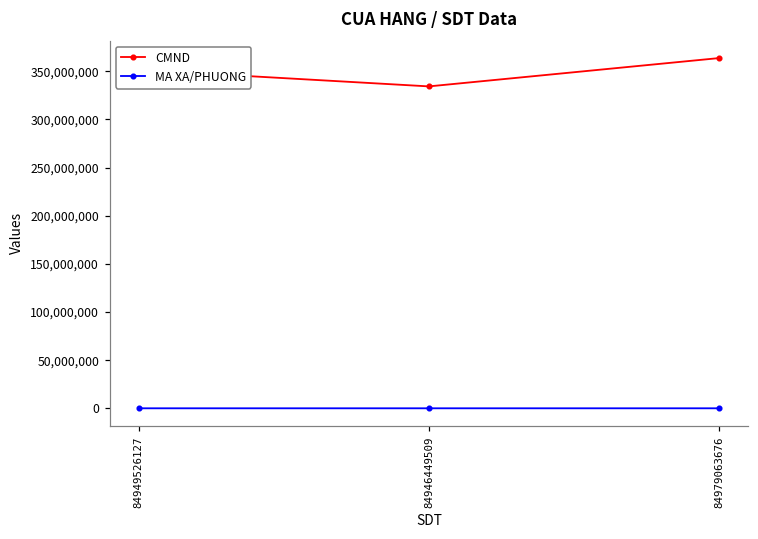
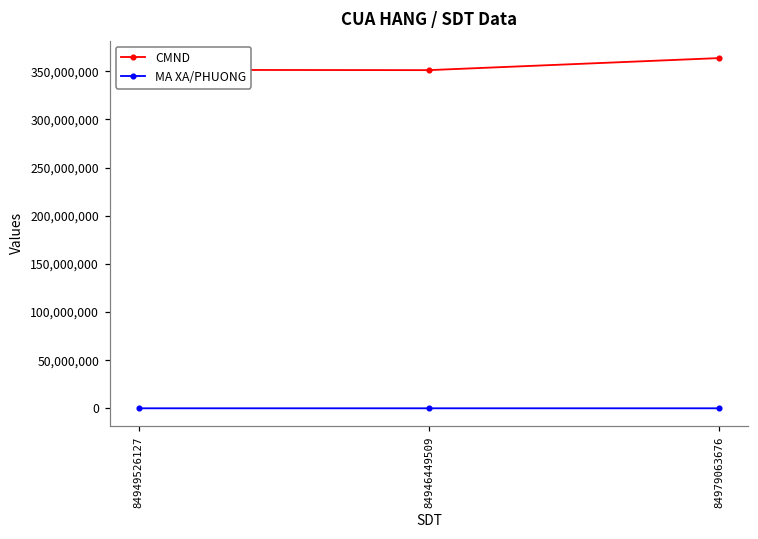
CMND, 84946449509: 330,000,000 -> 350,000,000
